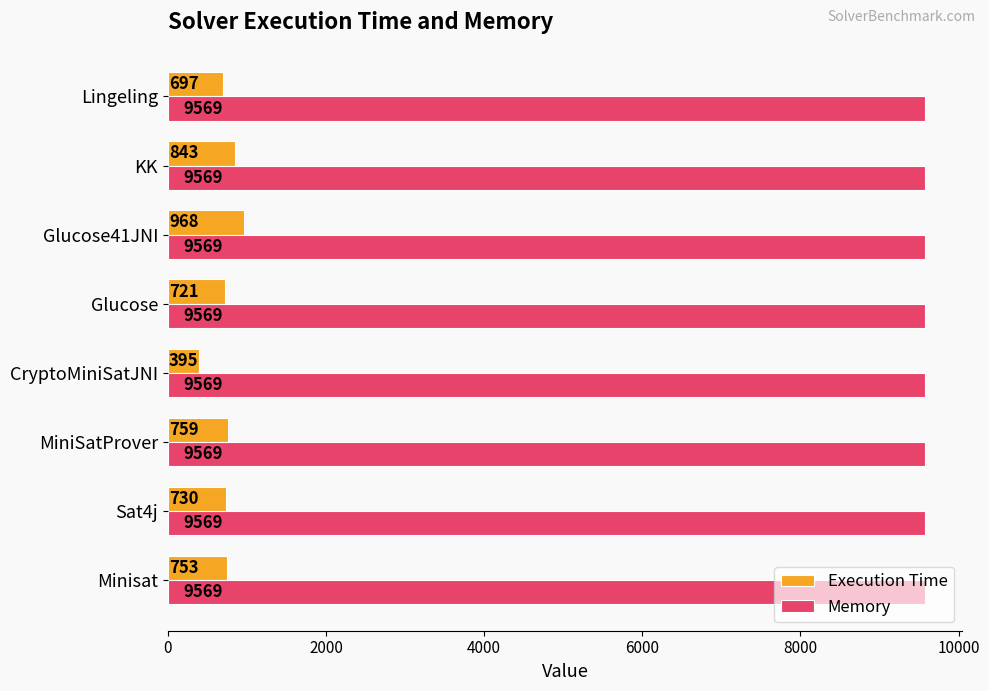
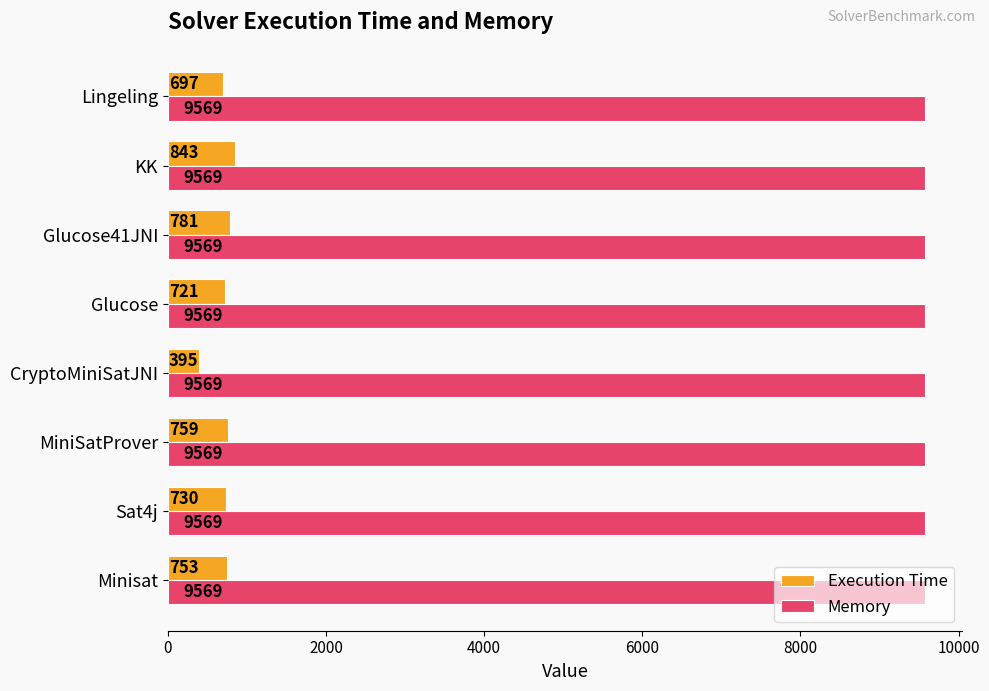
Execution Time, Glucose41JNI: 968 -> 781
